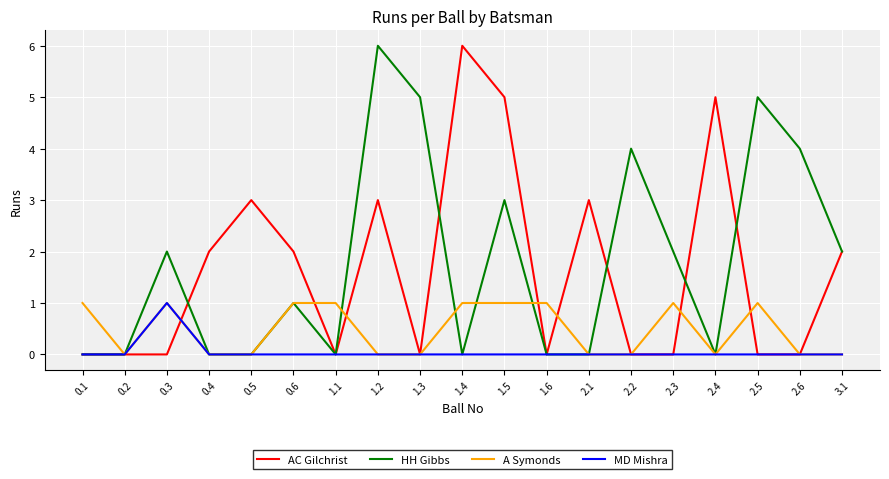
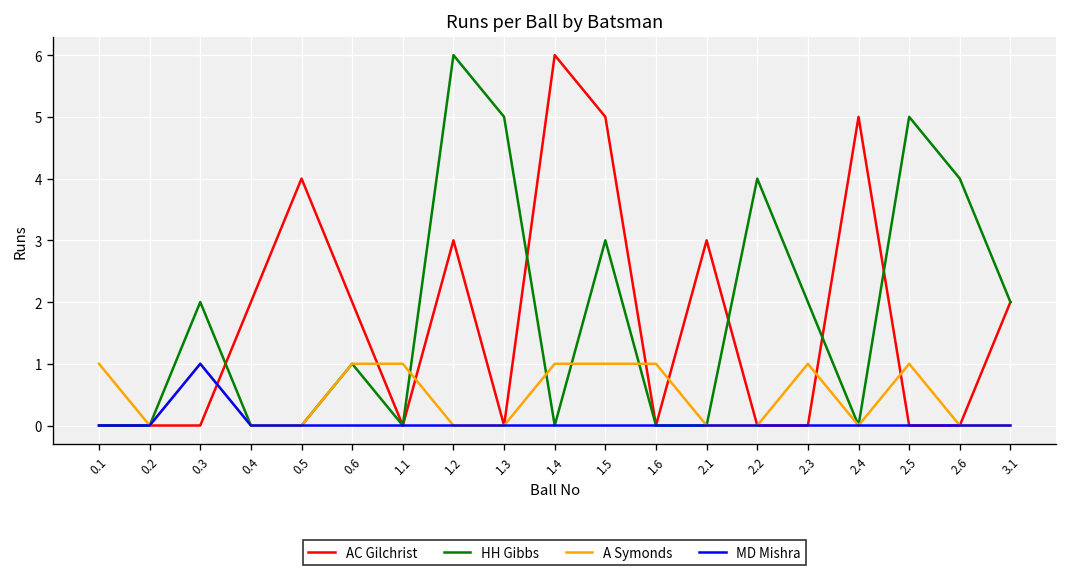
AC Gilchrist, 0.5: 3 -> 4
